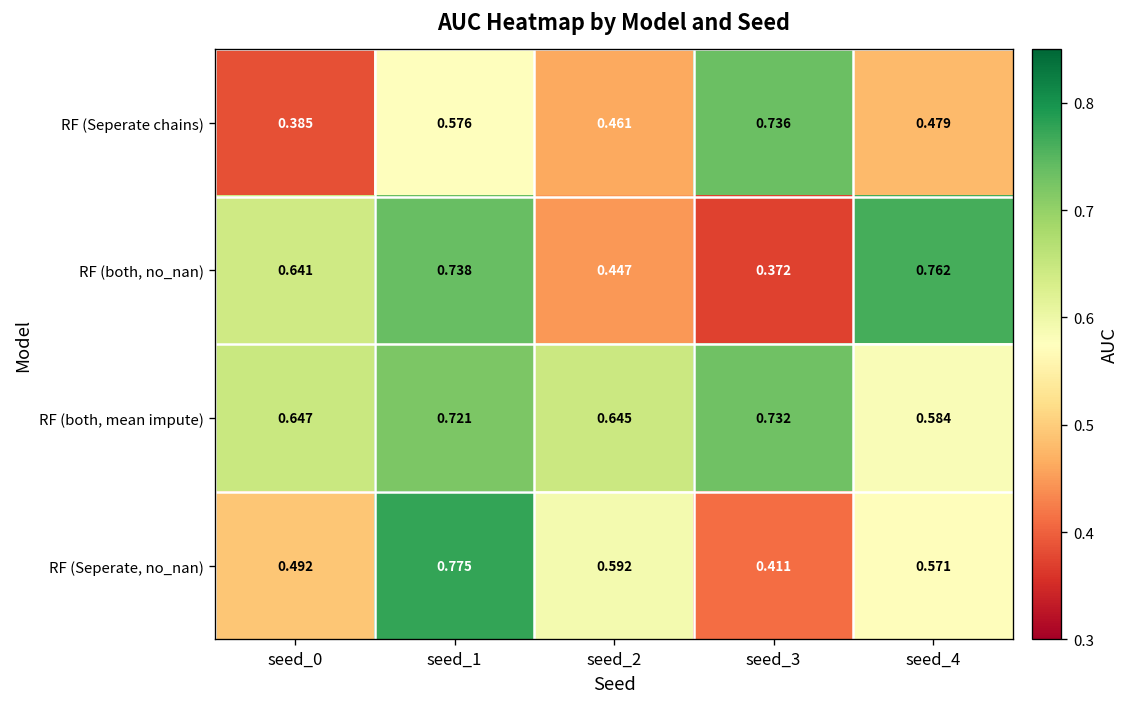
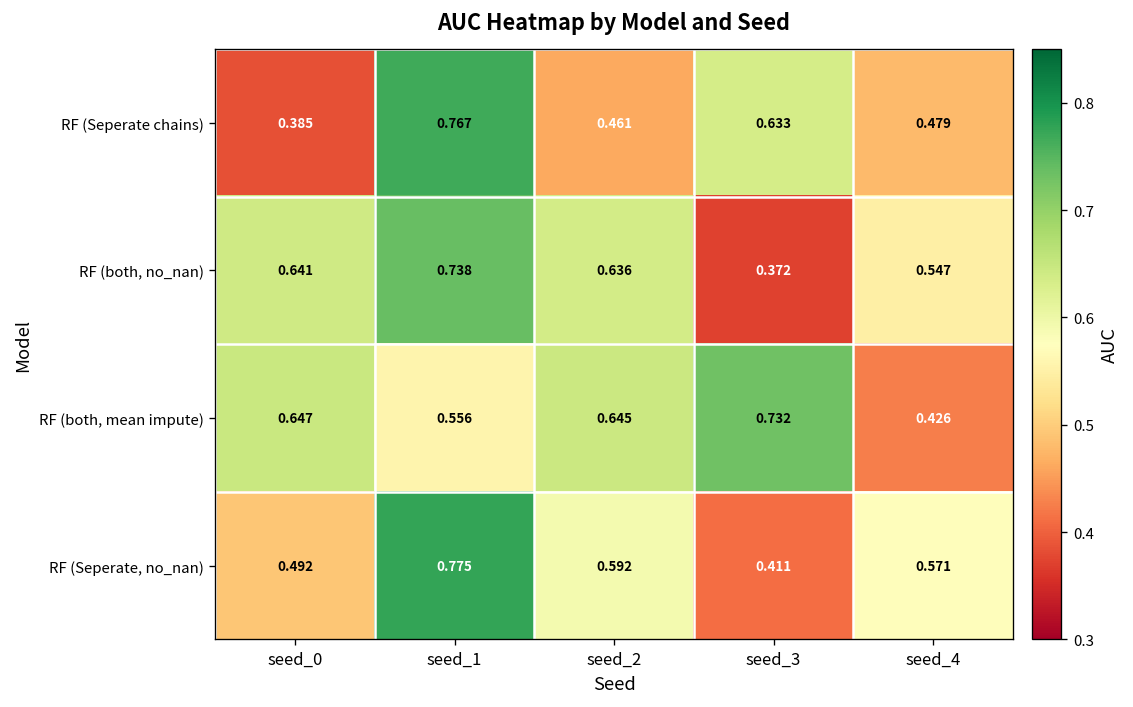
RF (Seperate chains), seed_1: 0.576 -> 0.767
RF (Seperate chains), seed_3: 0.736 -> 0.633
RF (both, no_nan), seed_2: 0.447 -> 0.636
RF (both, no_nan), seed_4: 0.762 -> 0.547
RF (both, mean impute), seed_1: 0.721 -> 0.556
RF (both, mean impute), seed_4: 0.584 -> 0.426
